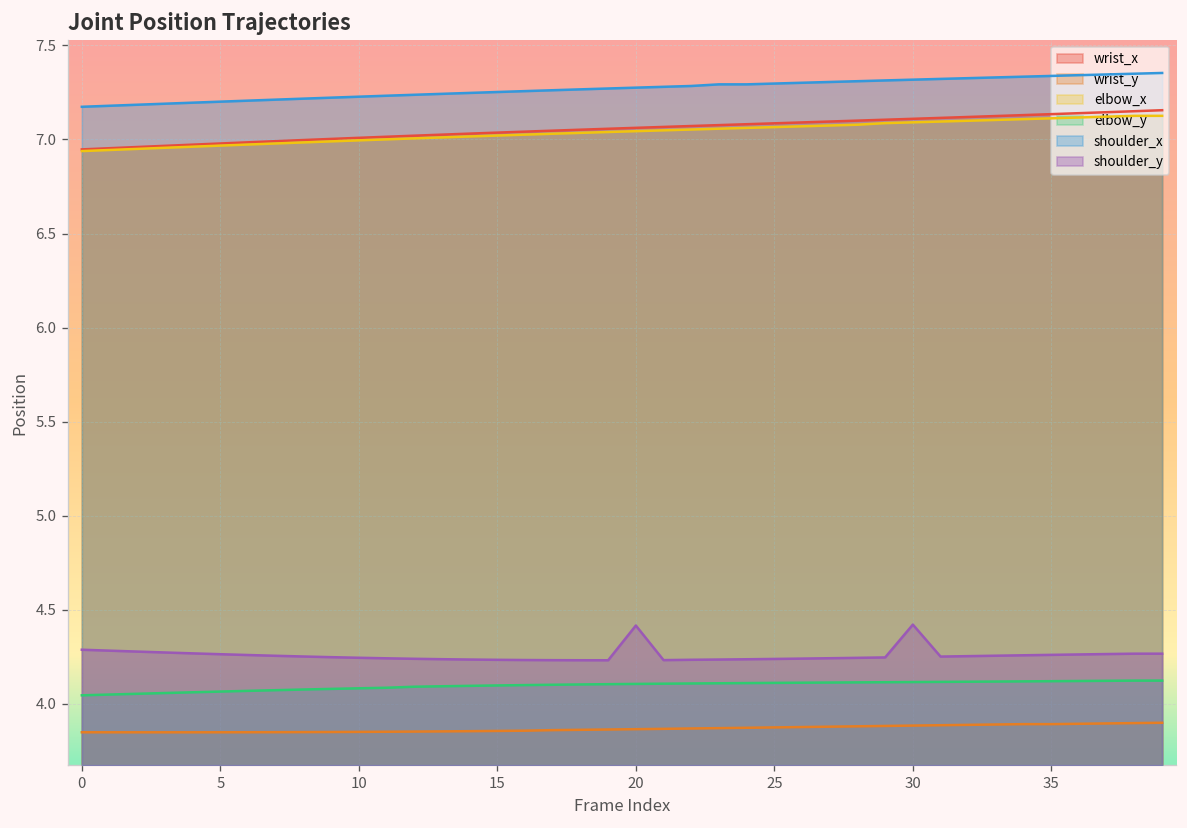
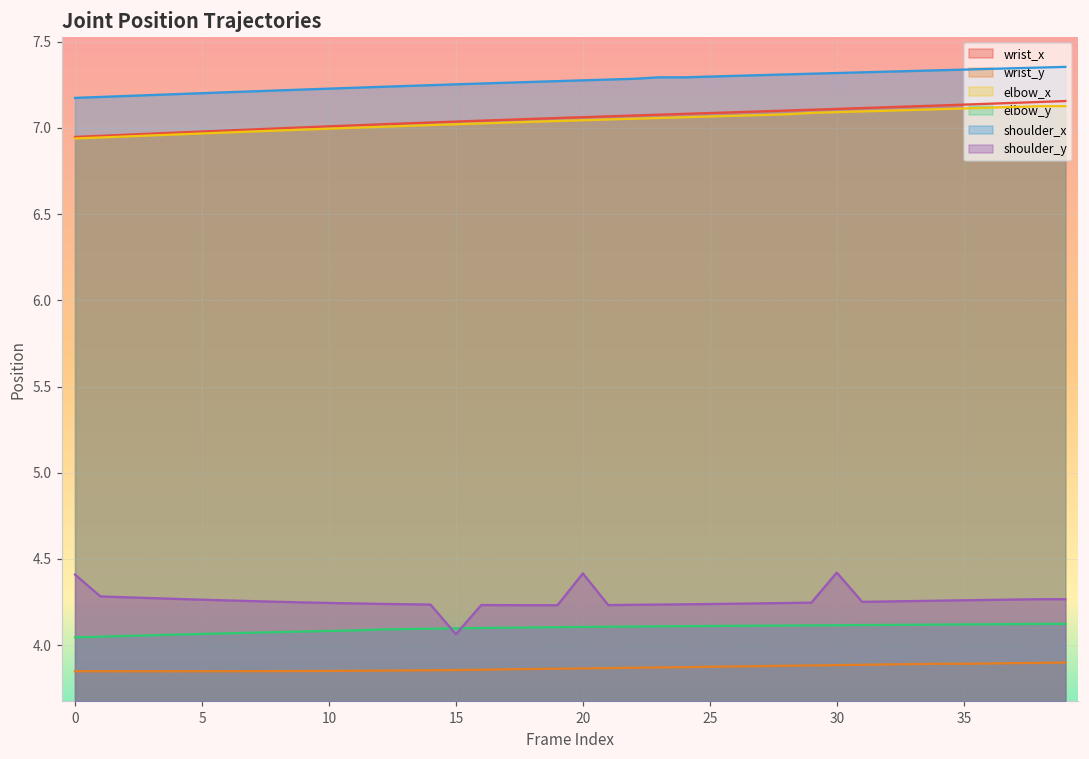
shoulder_y, 0: 4.29 -> 4.41
shoulder_y, 15: 4.23 -> 4.06
